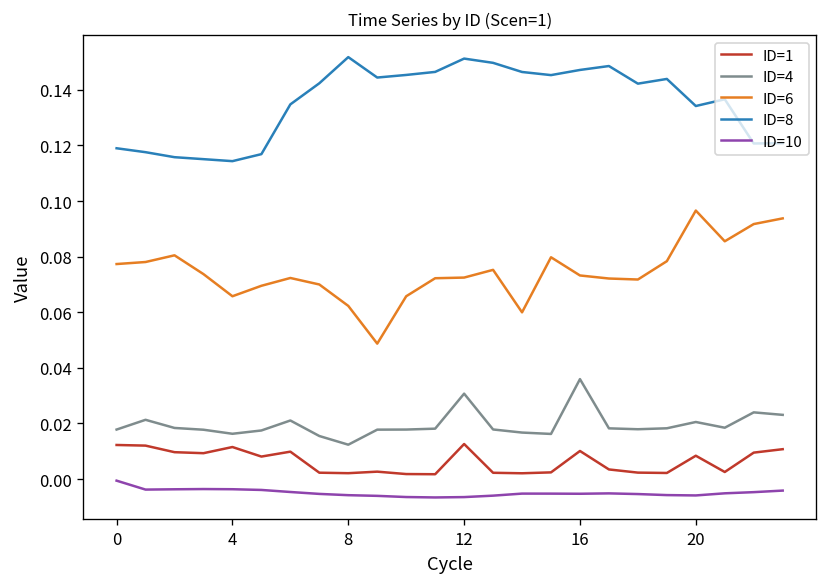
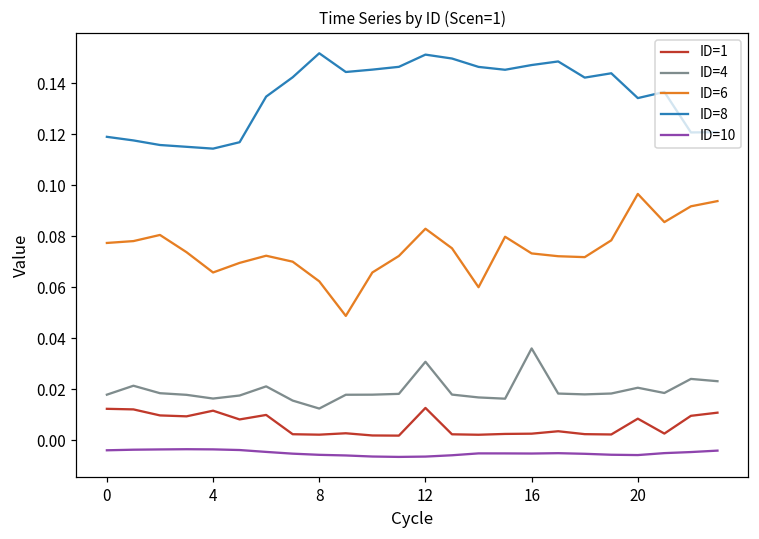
ID=10, 0: -0.001 -> -0.004
ID=6, 12: 0.072 -> 0.083
ID=1, 16: 0.010 -> 0.003
